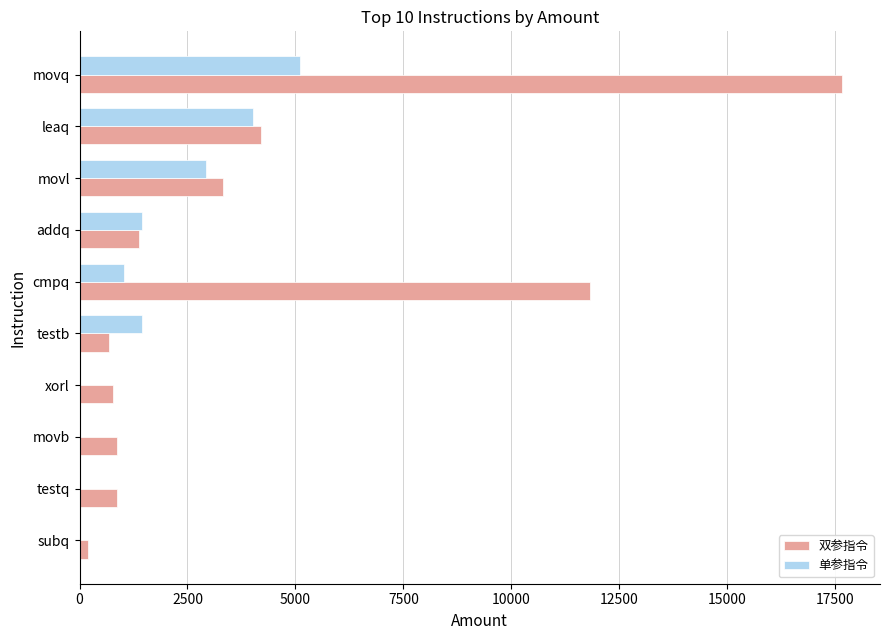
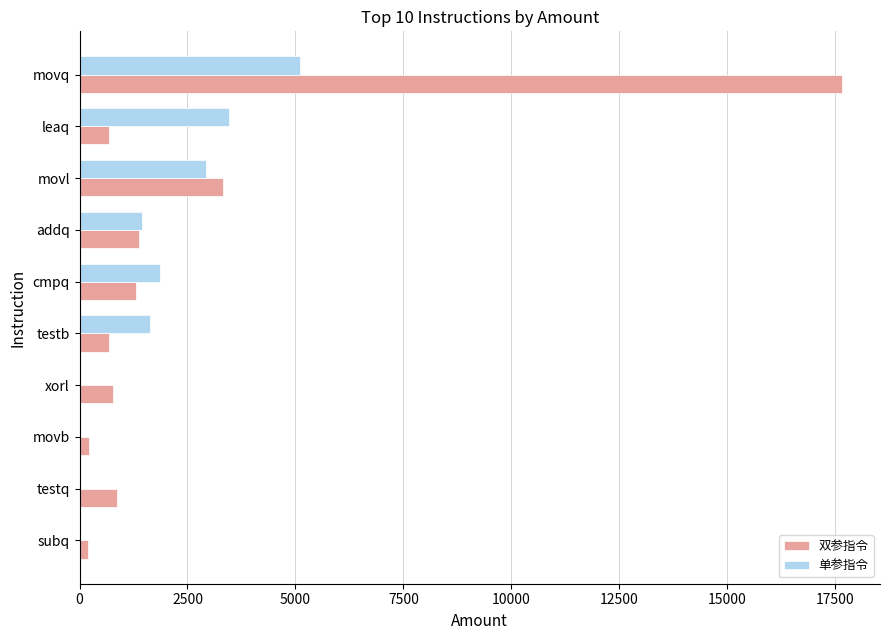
单参指令, leaq: 4000 -> 3500
双参指令, leaq: 4200 -> 700
单参指令, cmpq: 1000 -> 1900
双参指令, cmpq: 11800 -> 1300
单参指令, testb: 1400 -> 1600
双参指令, movb: 900 -> 200
